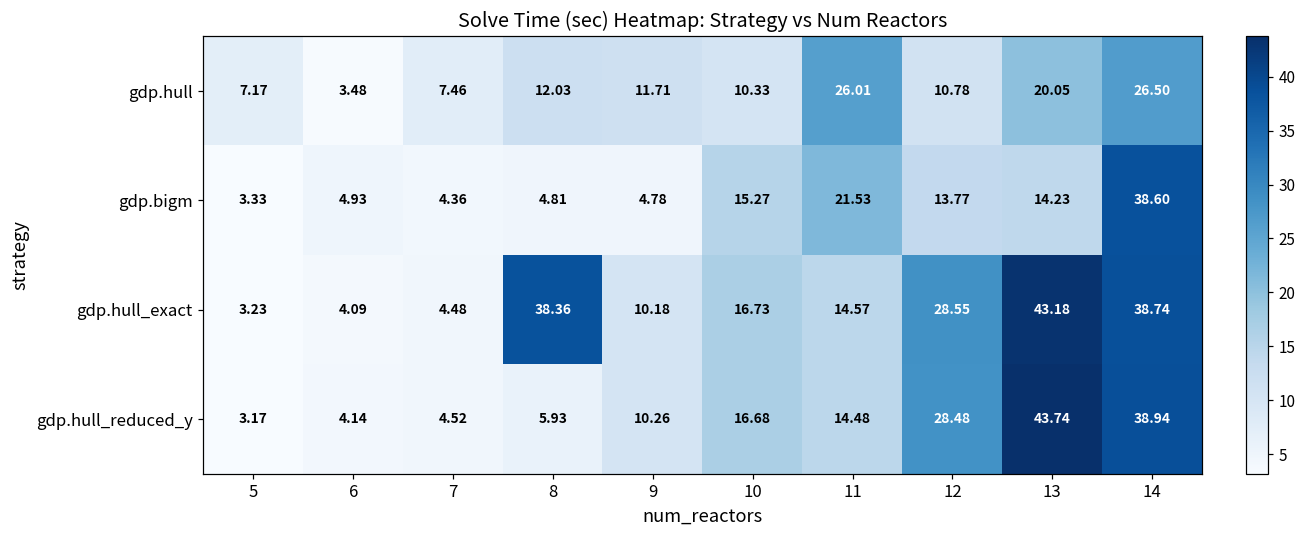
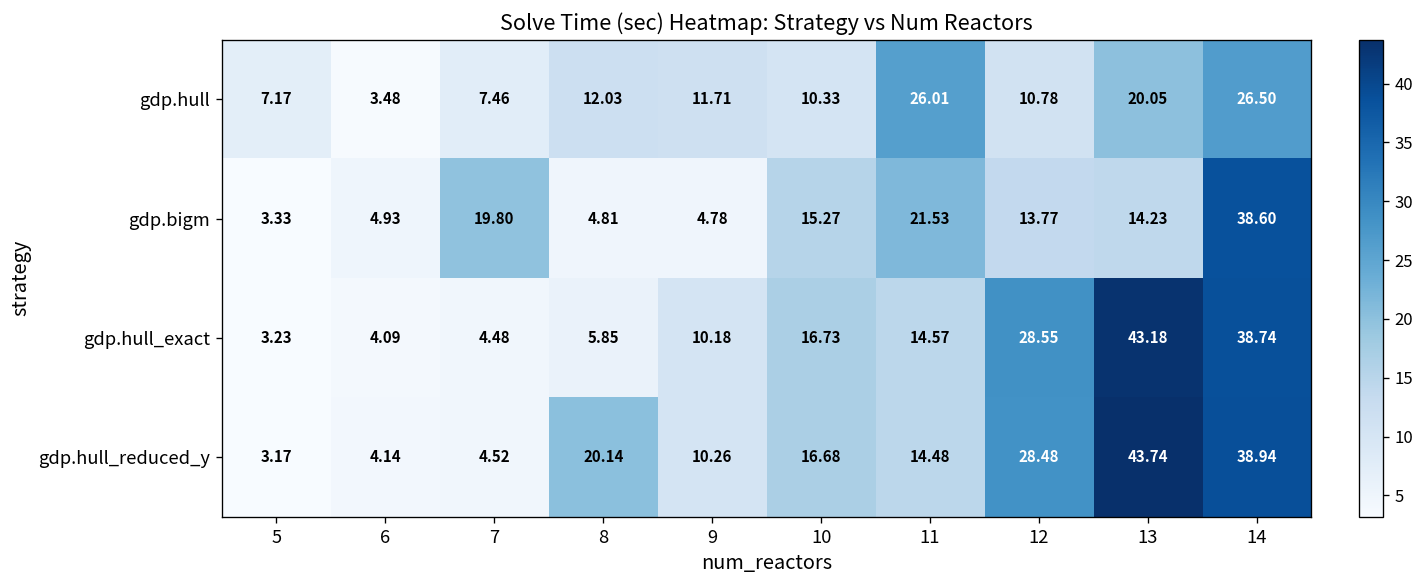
gdp.bigm, 7: 4.36 -> 19.80
gdp.hull_exact, 8: 38.36 -> 5.85
gdp.hull_reduced_y, 8: 5.93 -> 20.14
